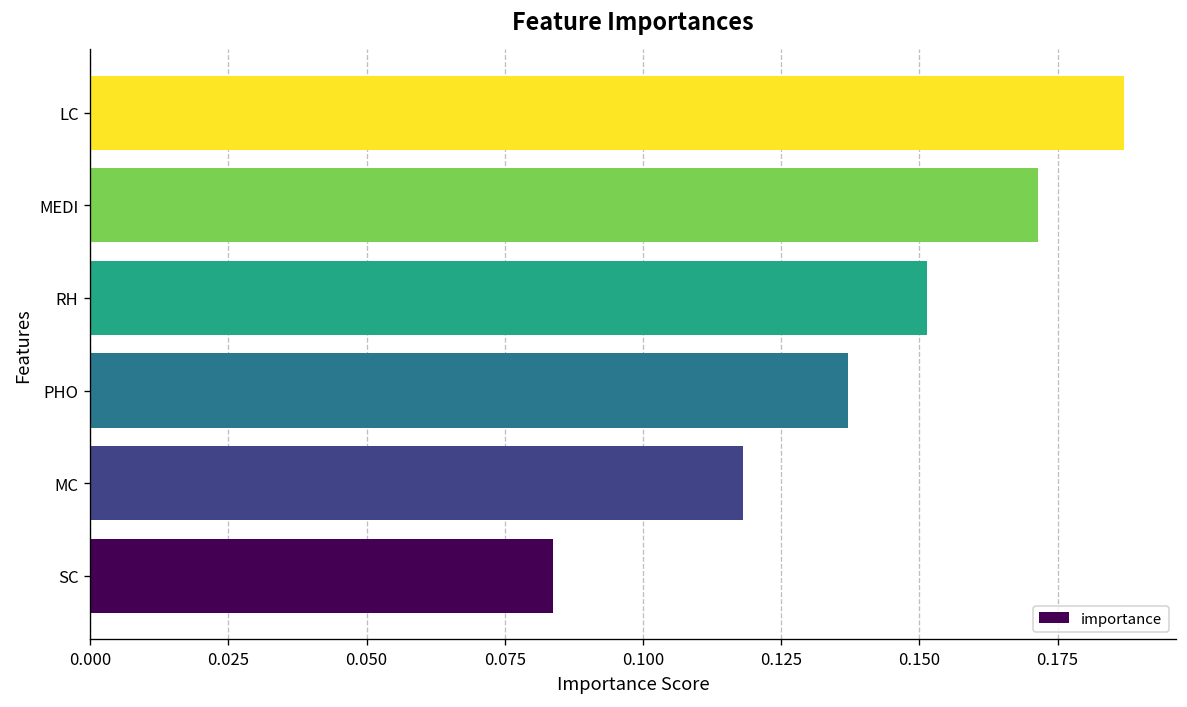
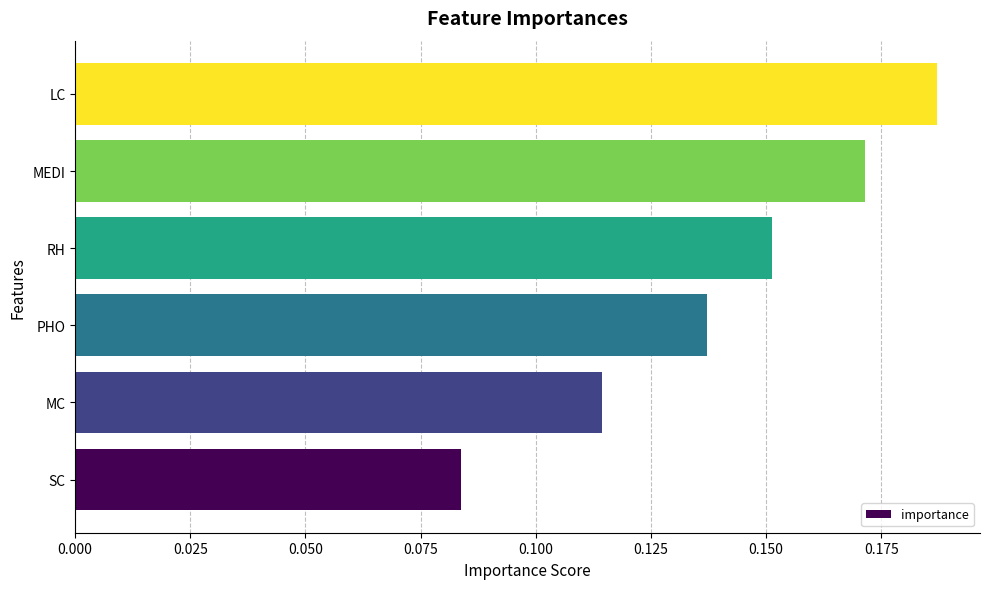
MC: 0.118 -> 0.114
